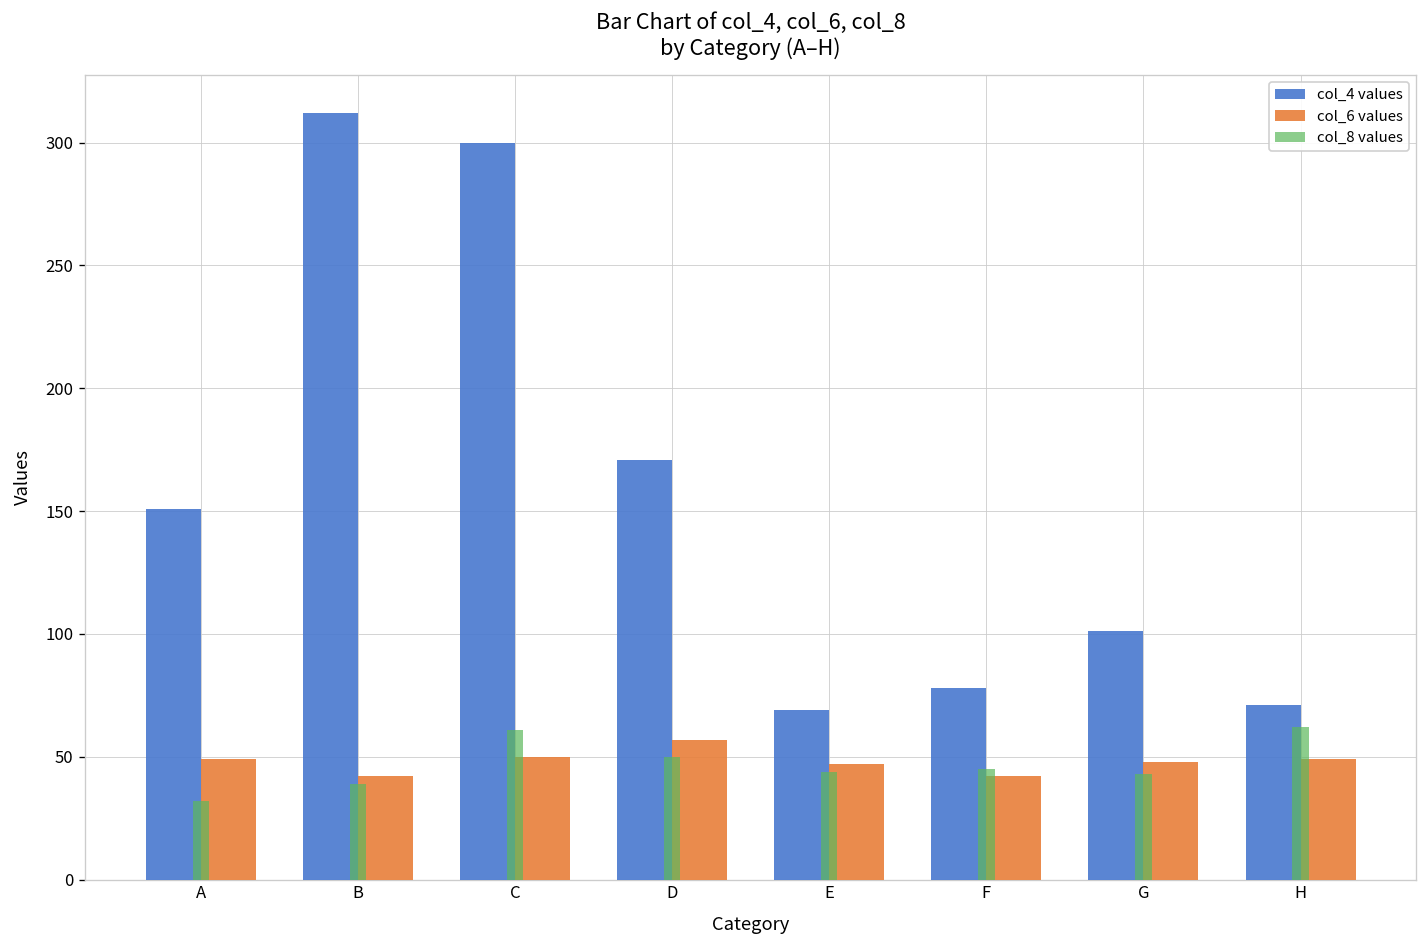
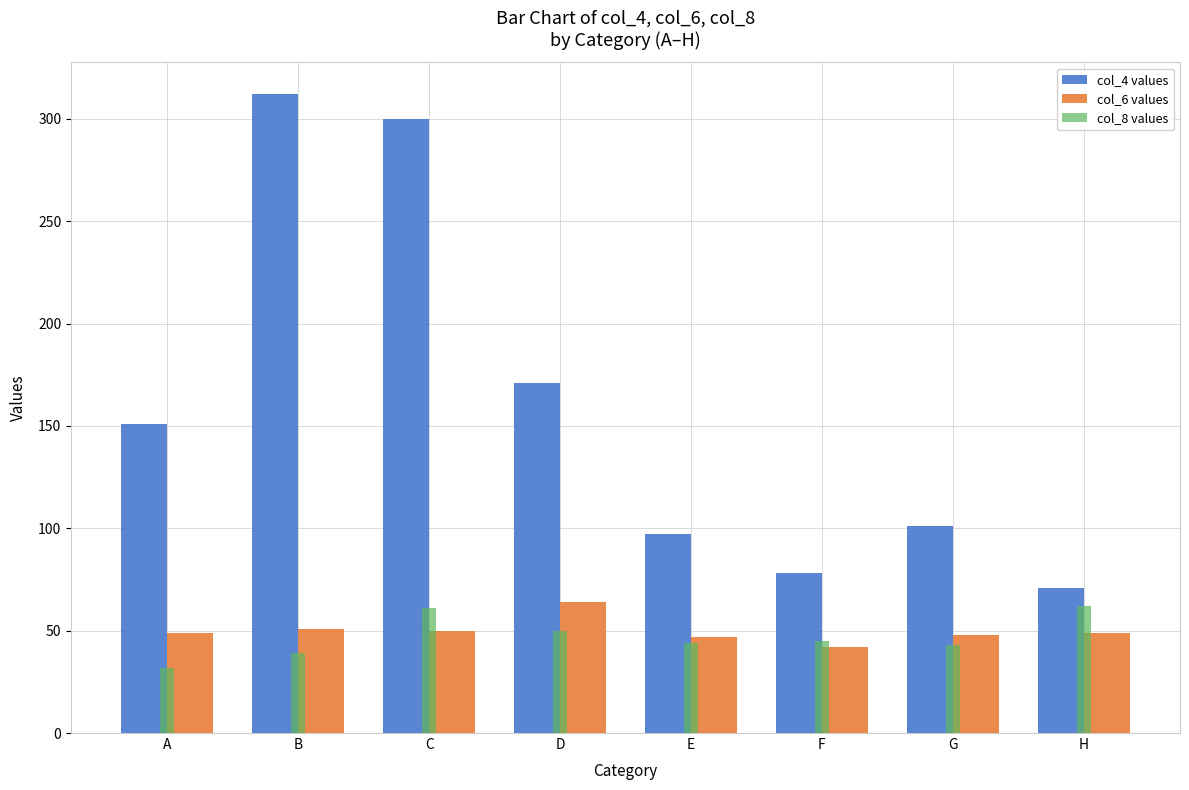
col_6 values, B: 42 -> 51
col_6 values, D: 57 -> 64
col_4 values, E: 69 -> 97
